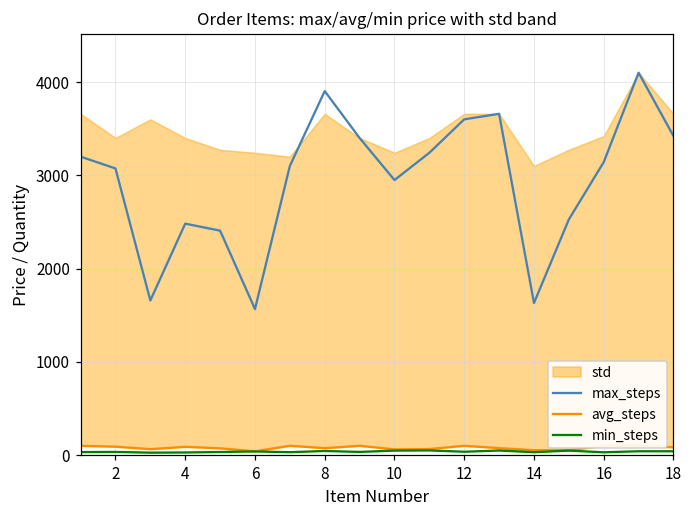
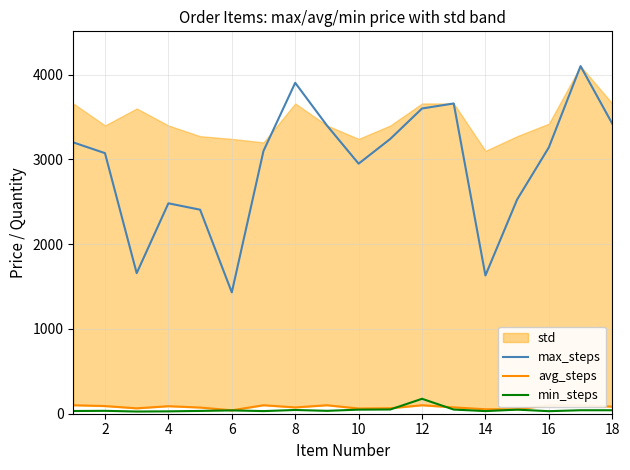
max_steps, 6: 1600 -> 1400
min_steps, 12: 0 -> 200
